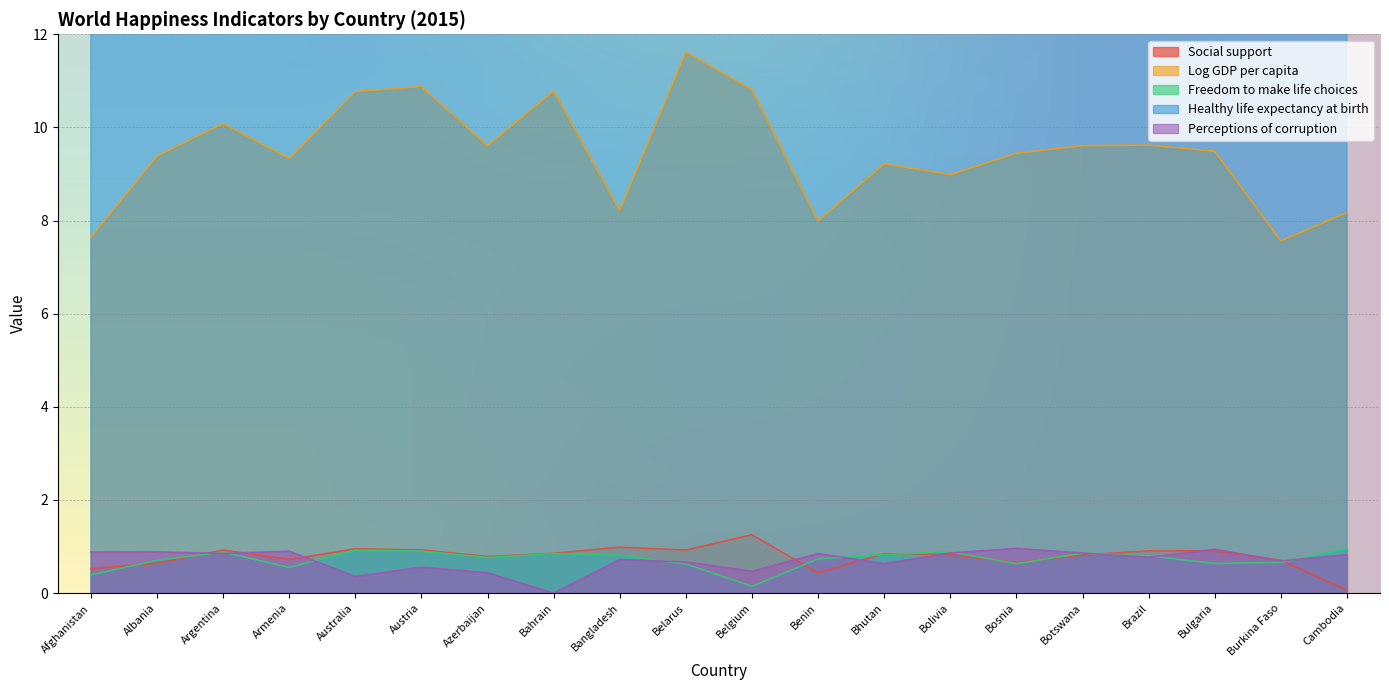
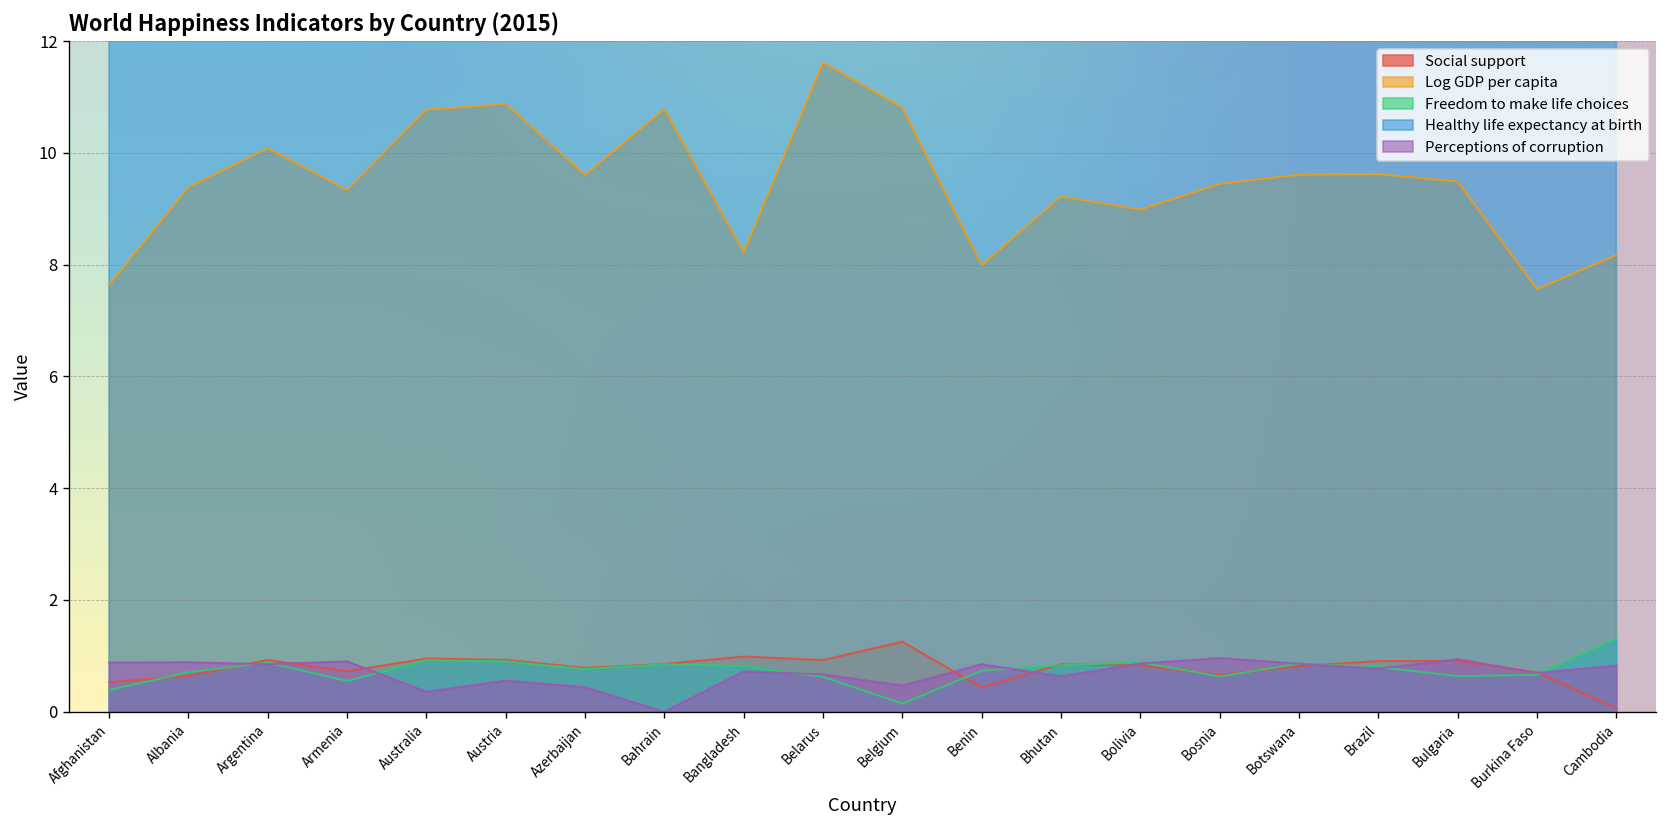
Freedom to make life choices, Cambodia: 1.0 -> 1.3
